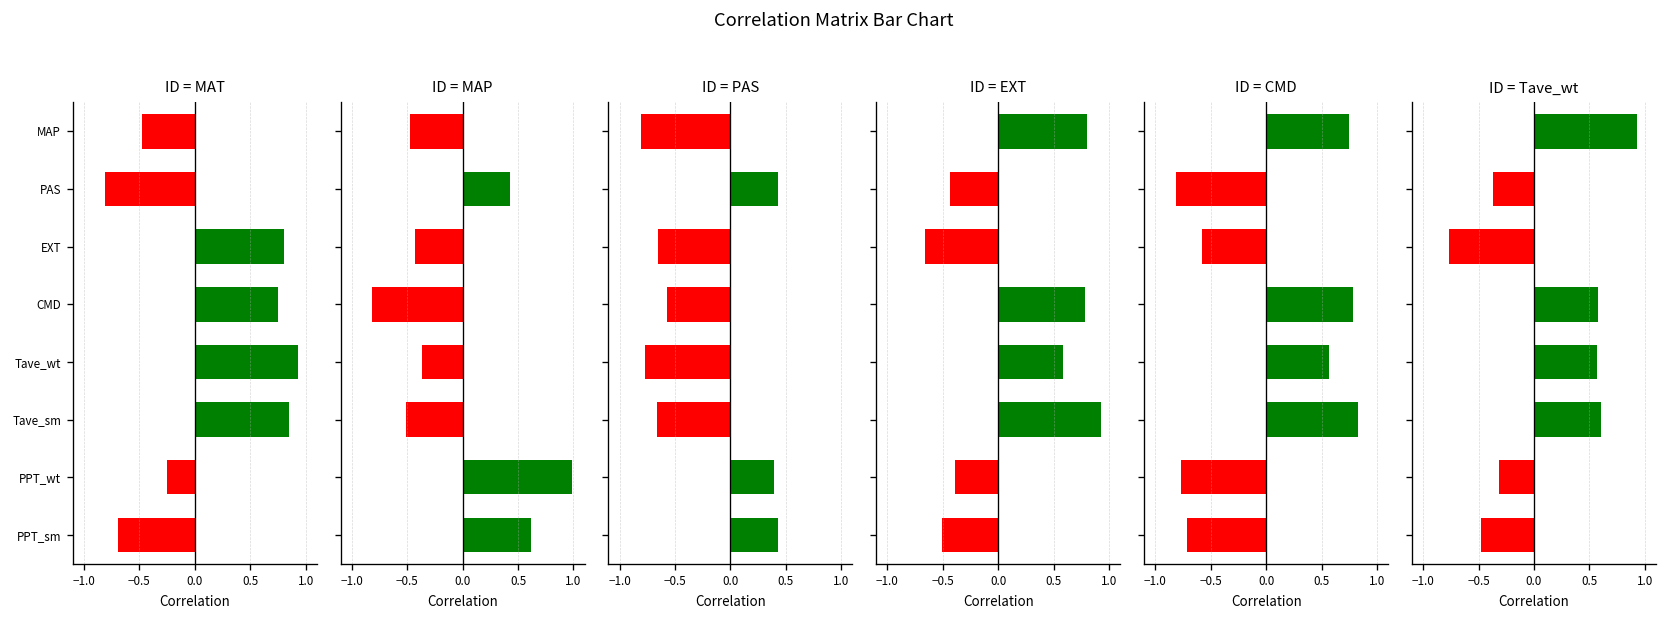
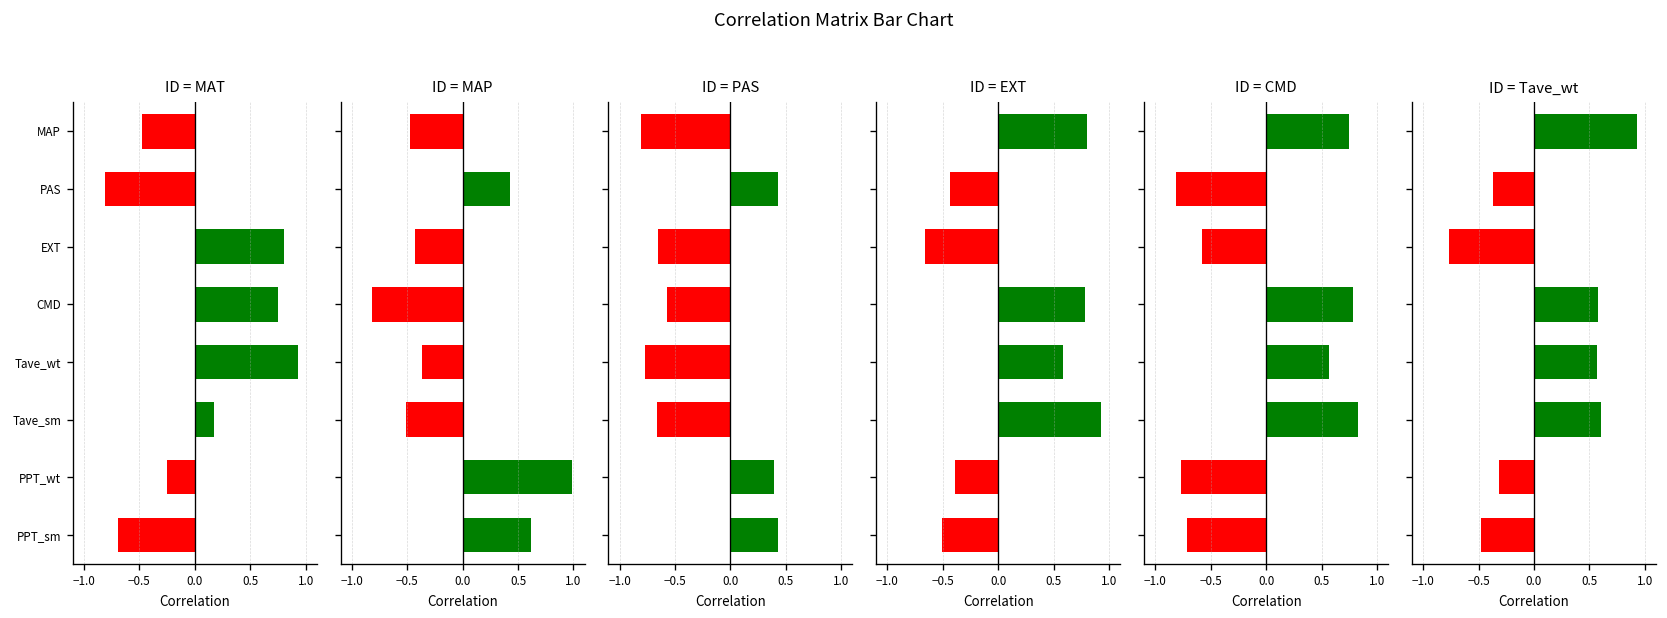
ID = MAT, Tave_sm: 0.9 -> 0.2
